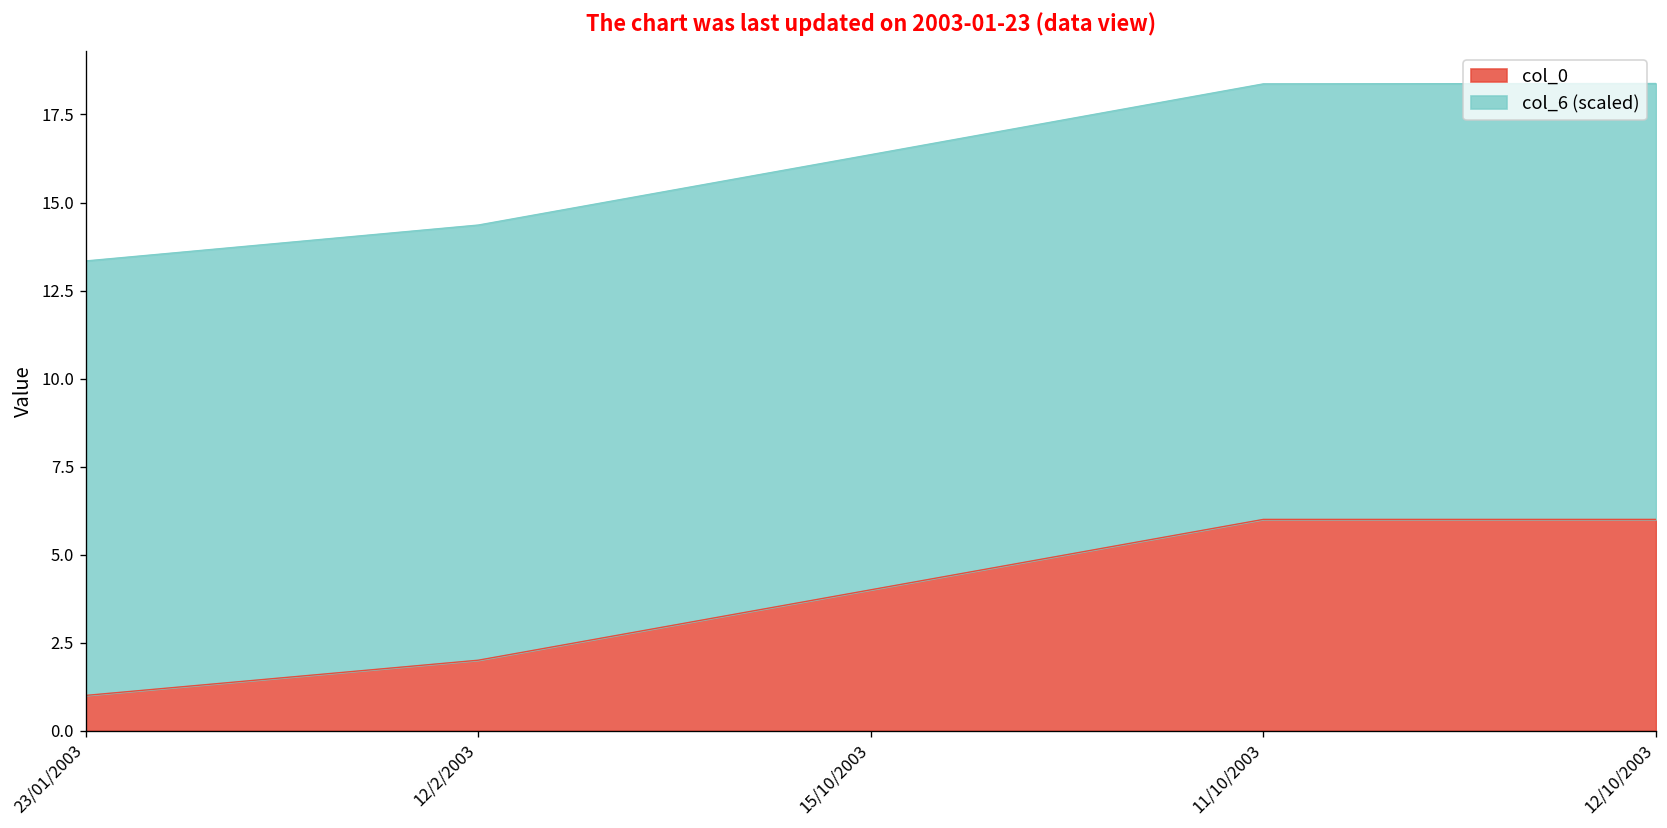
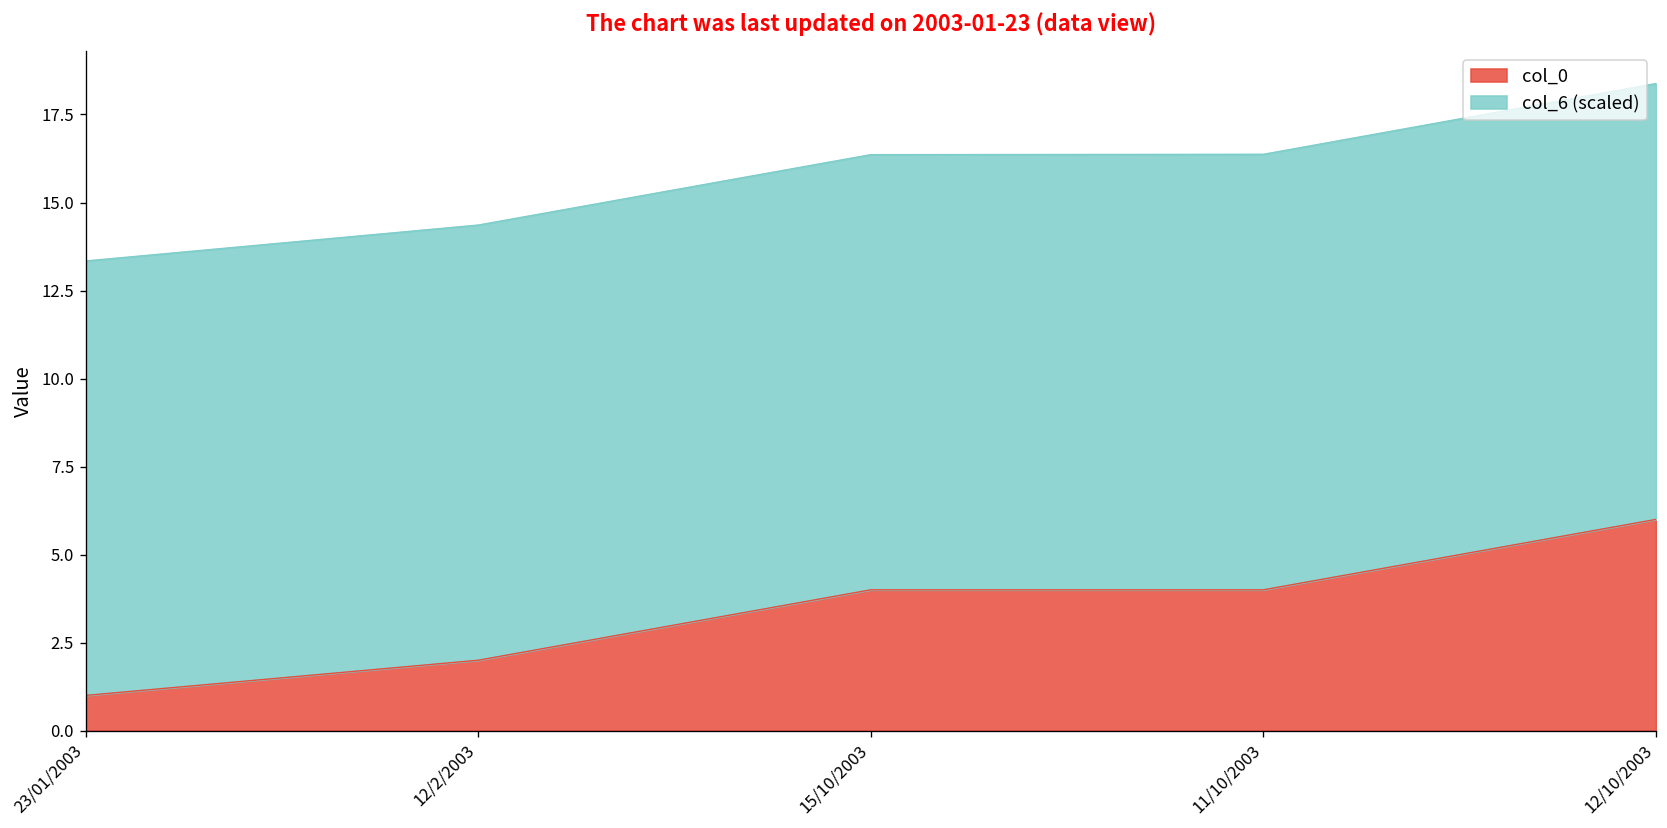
col_0, 11/10/2003: 6 -> 4
